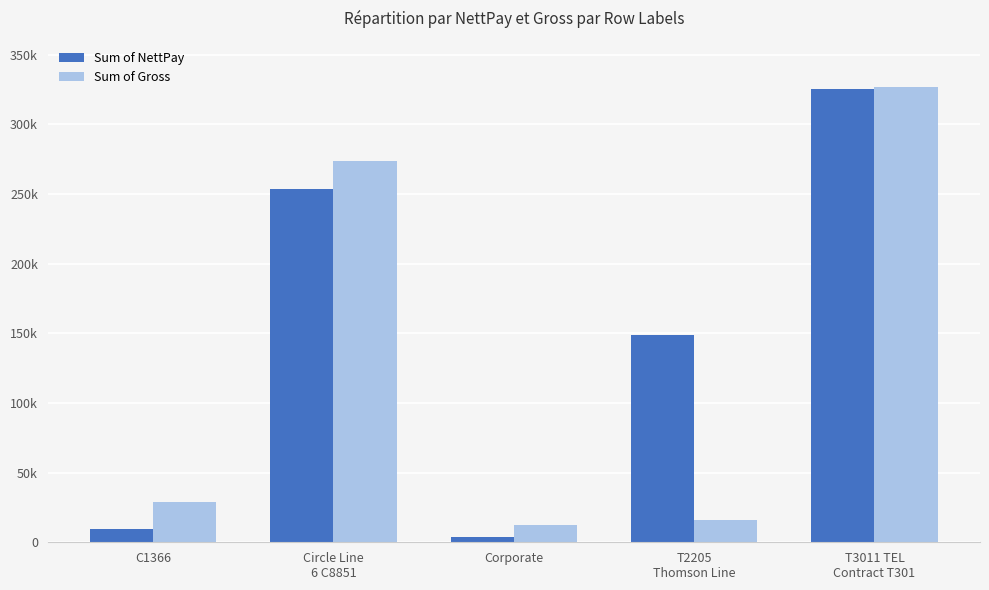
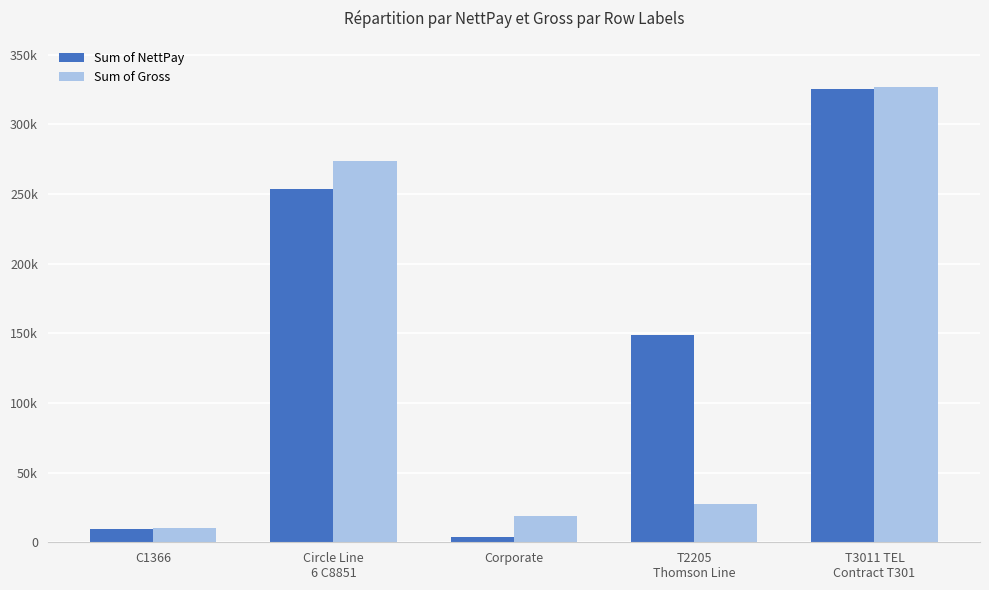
Sum of Gross, C1366: 29000 -> 10000
Sum of Gross, Corporate: 12000 -> 19000
Sum of Gross, T2205 Thomson Line: 16000 -> 28000
